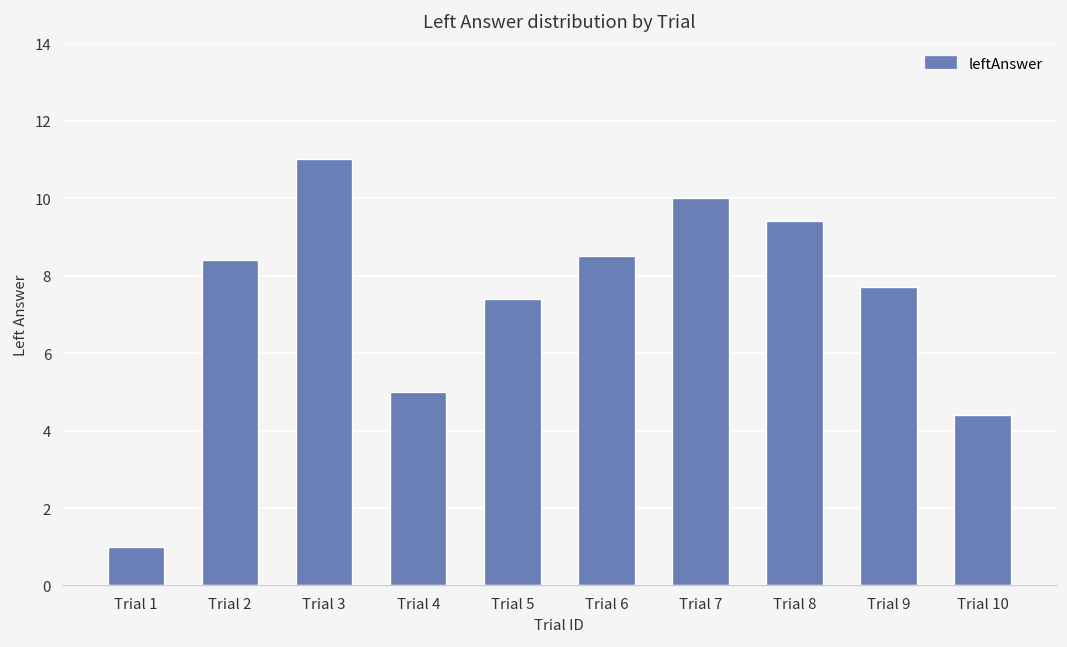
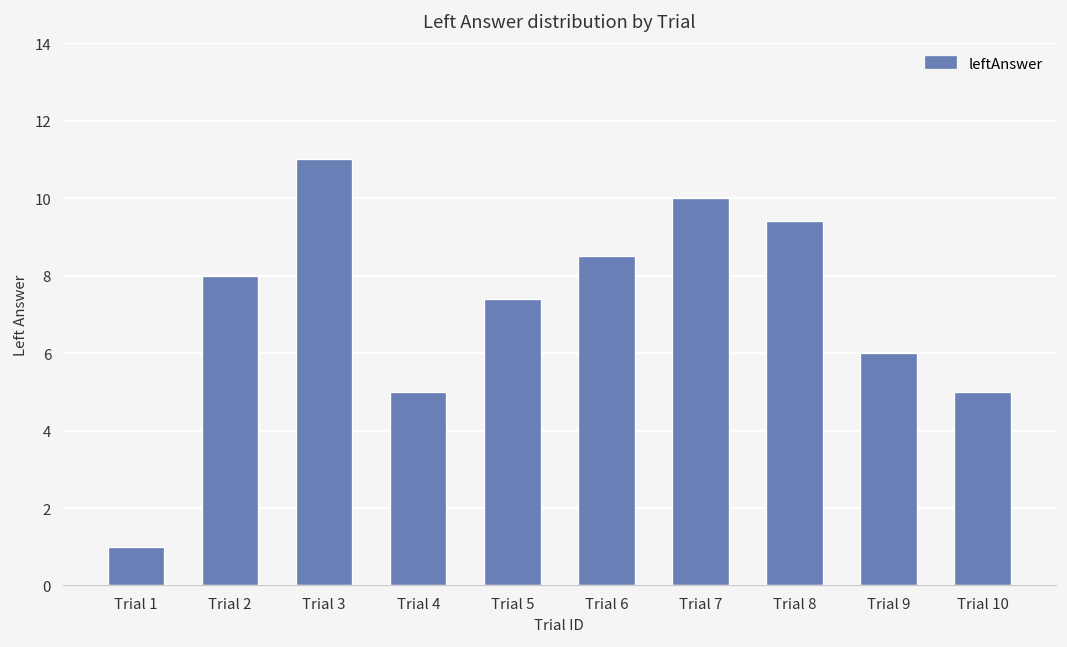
Trial 2: 8.4 -> 8.0
Trial 9: 7.7 -> 6.0
Trial 10: 4.4 -> 5.0
